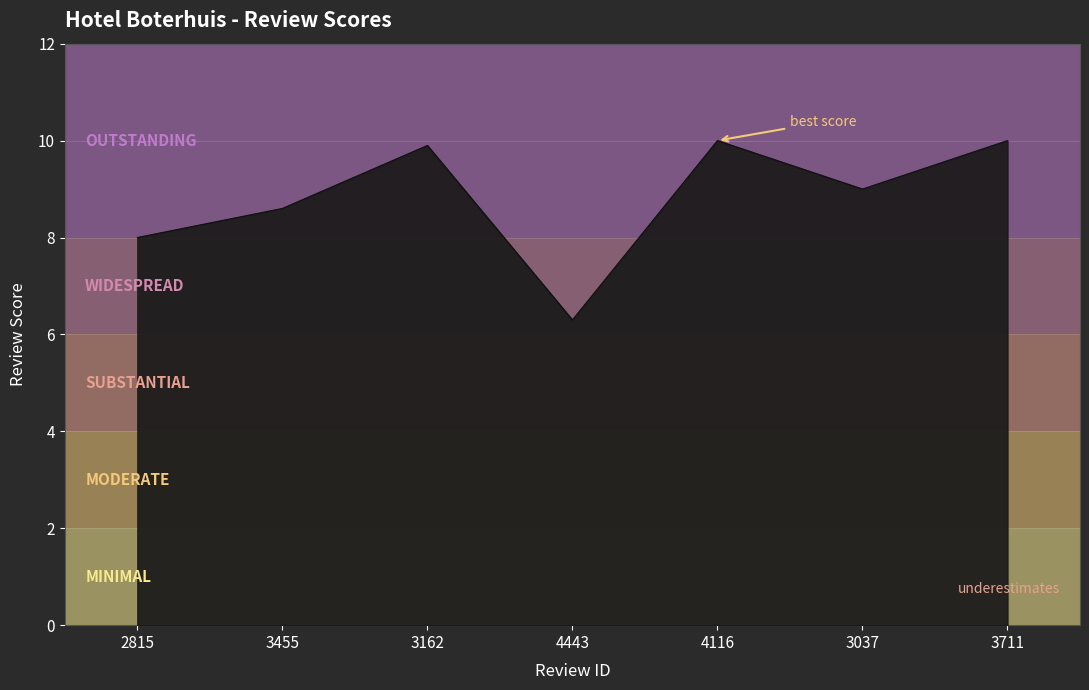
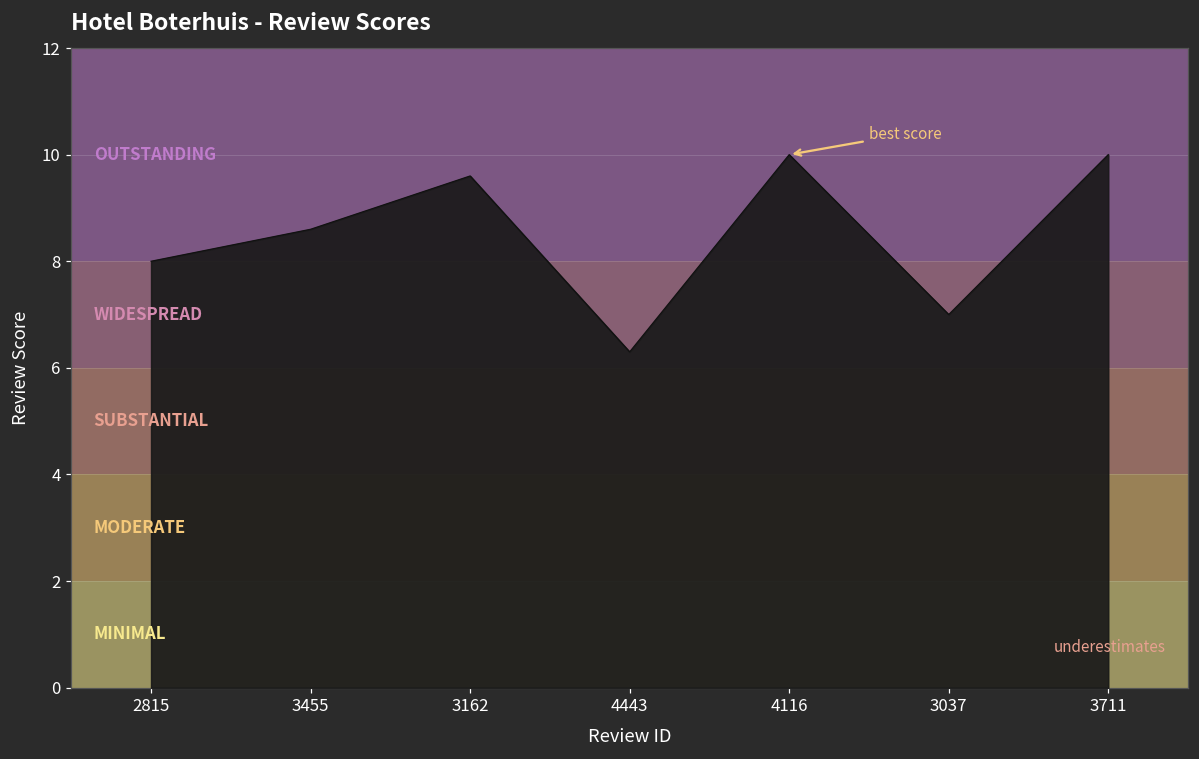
3162: 9.9 -> 9.6
3037: 9 -> 7
